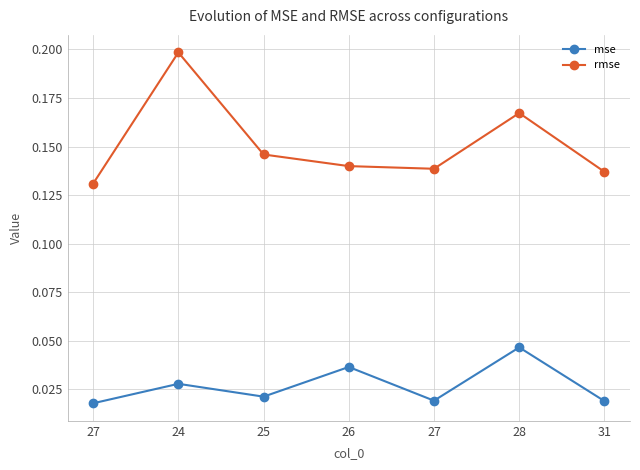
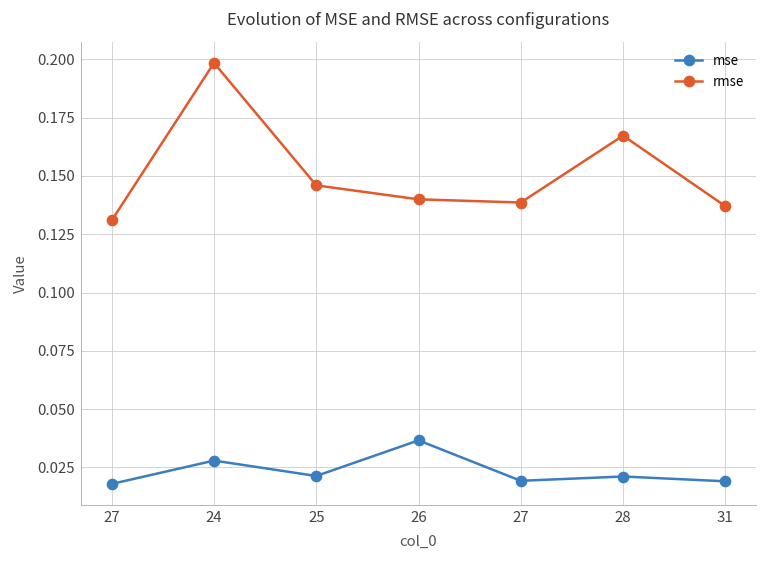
mse, 28: 0.047 -> 0.021
